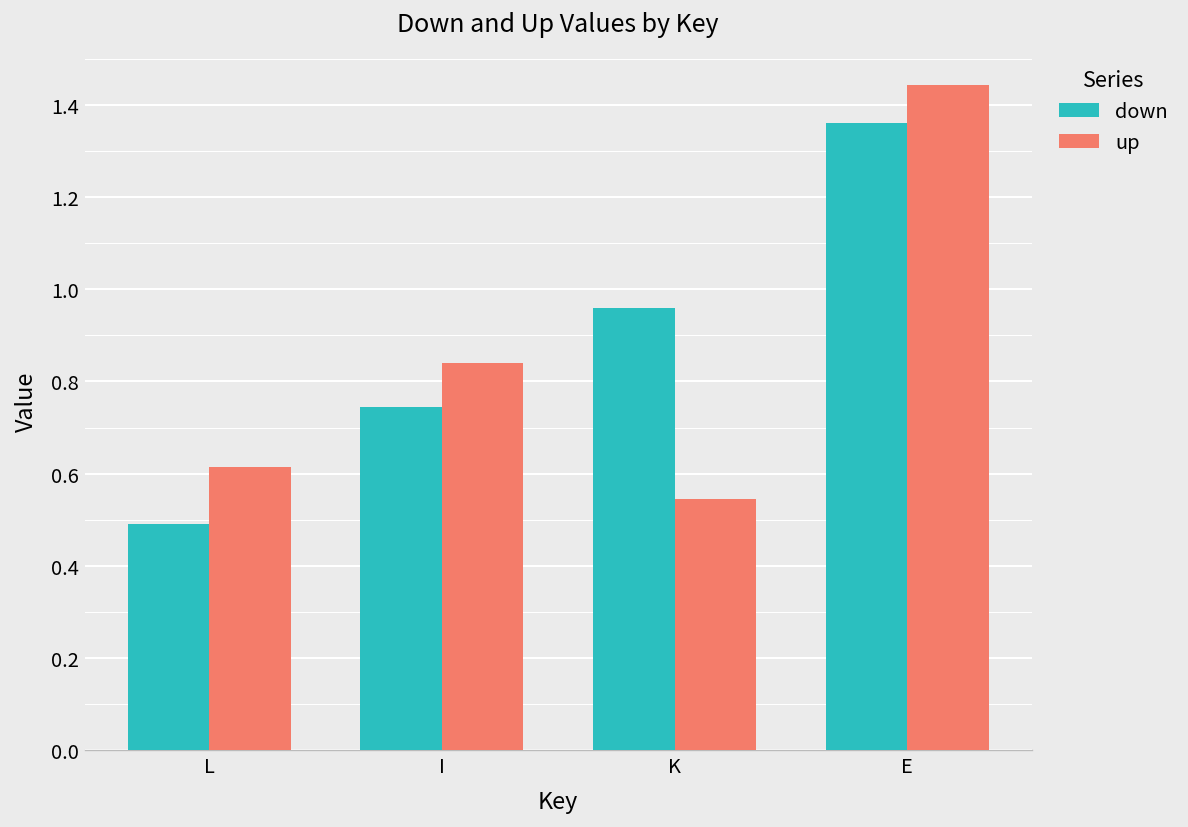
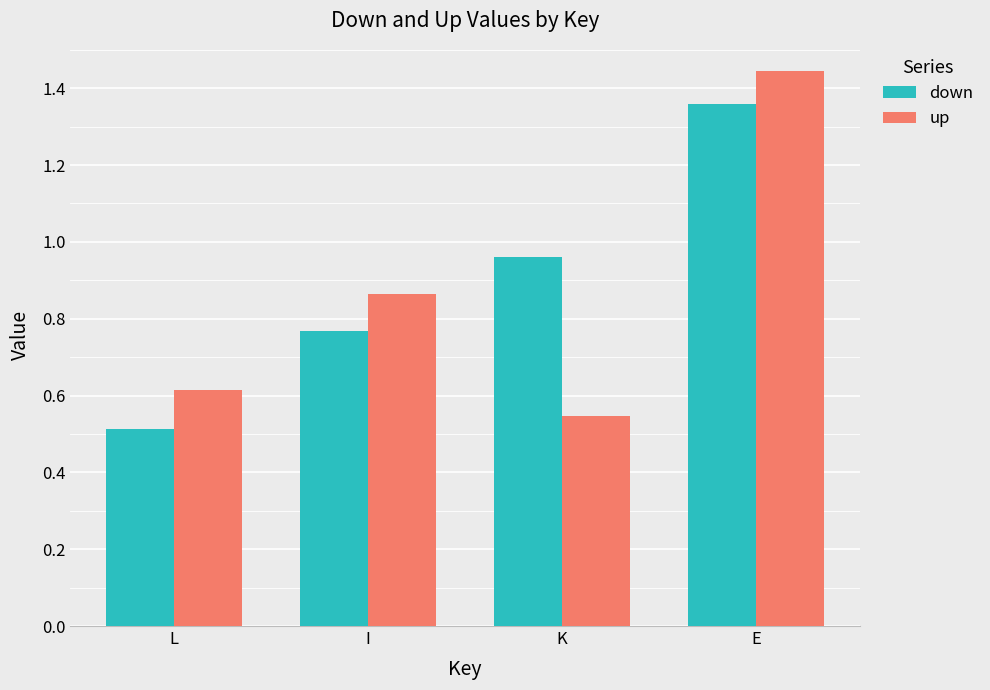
down, L: 0.49 -> 0.51
down, I: 0.74 -> 0.77
up, I: 0.84 -> 0.86
